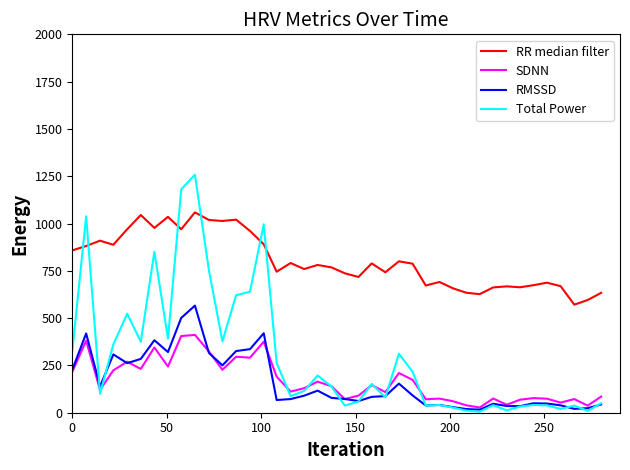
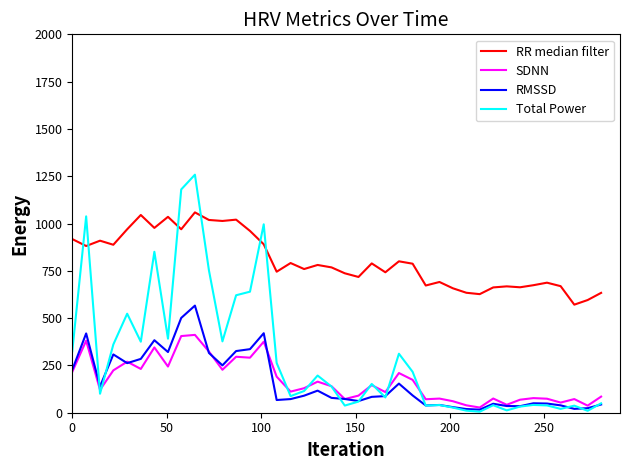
RR median filter, 0: 860 -> 920
